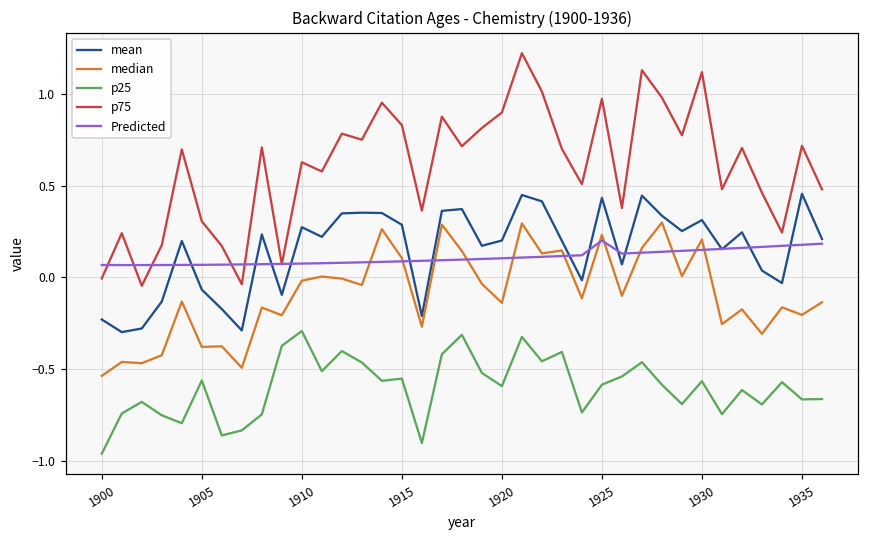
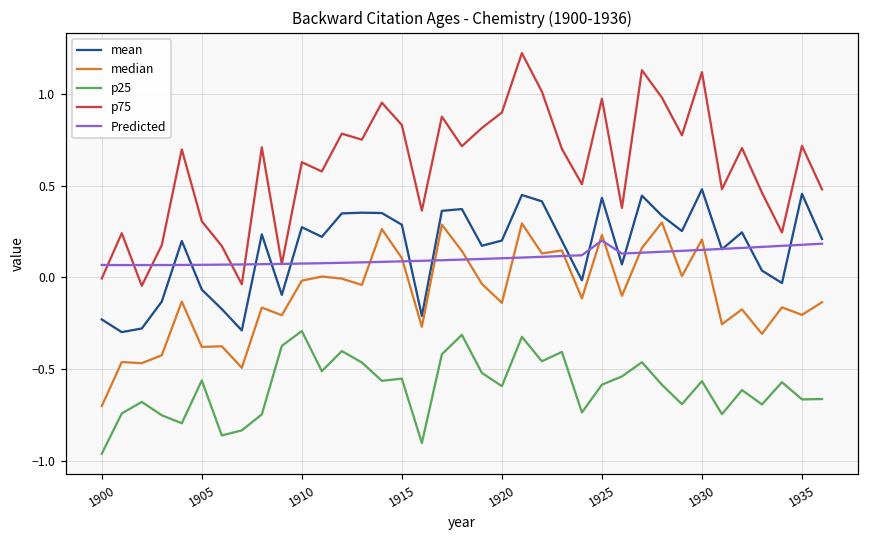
median, 1900: -0.54 -> -0.70
mean, 1930: 0.31 -> 0.48
